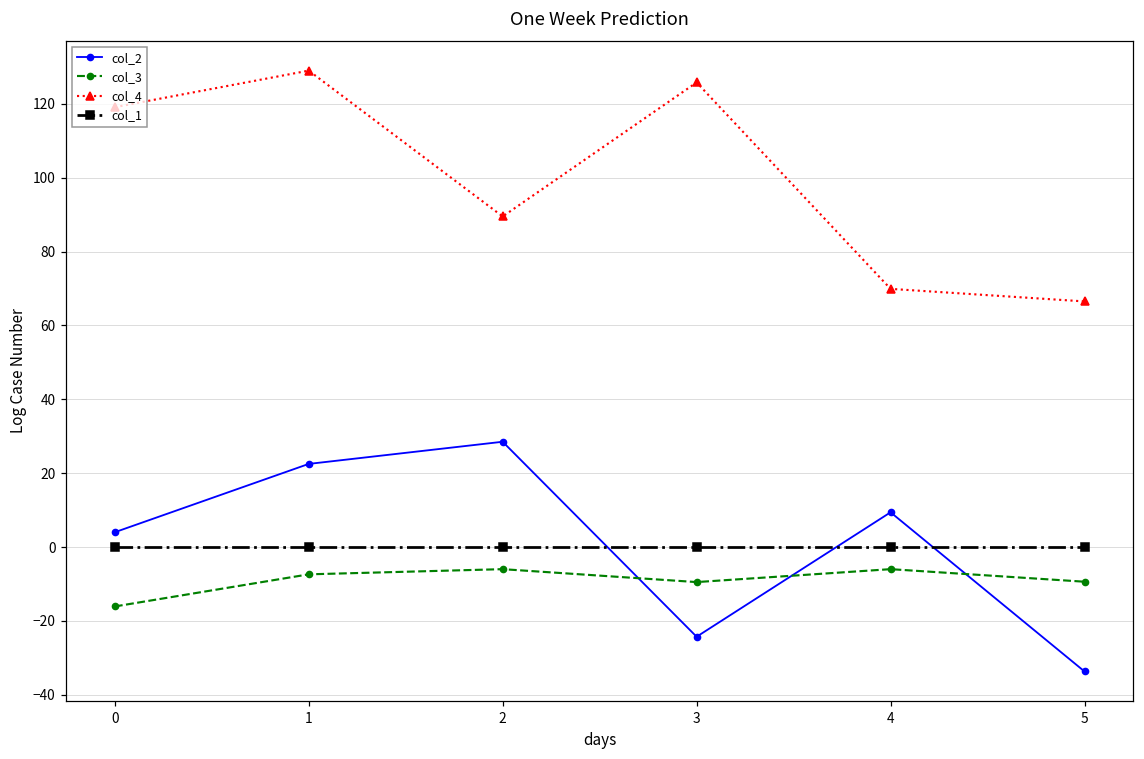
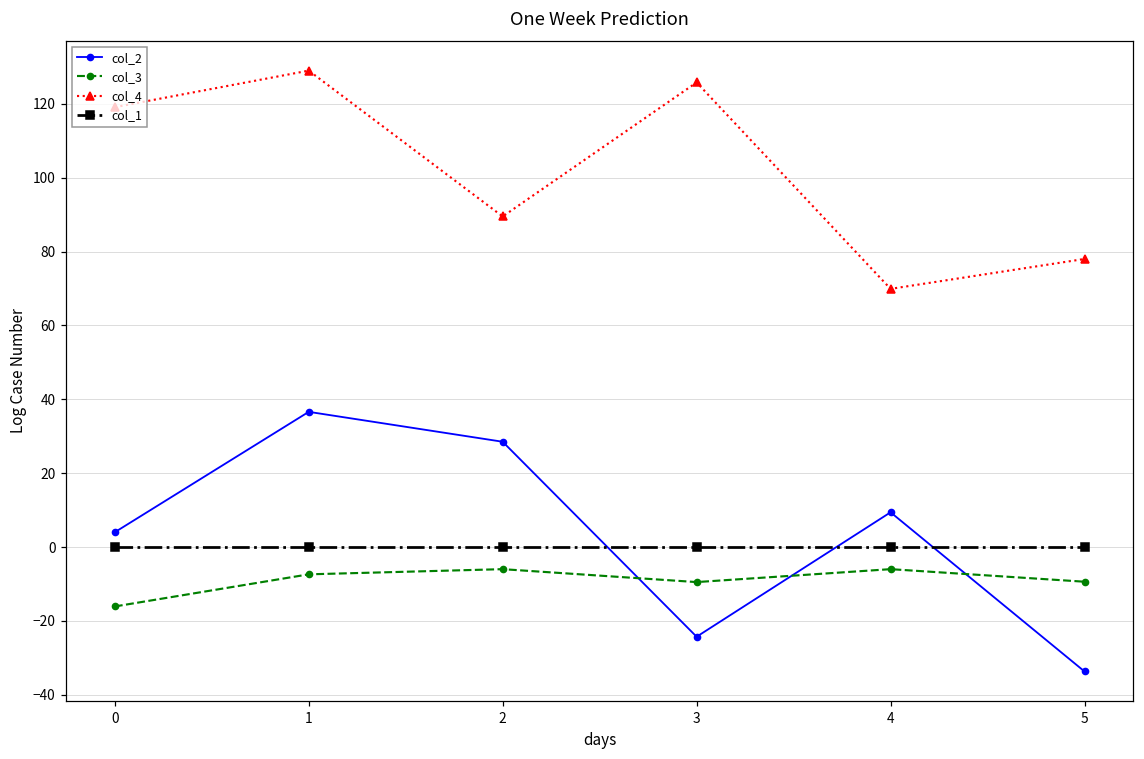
col_2, 1: 23 -> 37
col_4, 5: 67 -> 78
